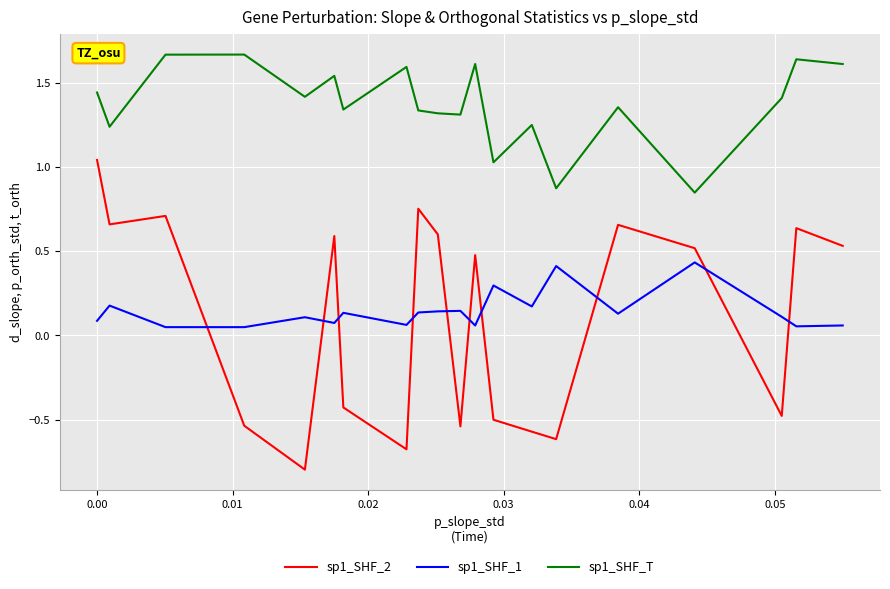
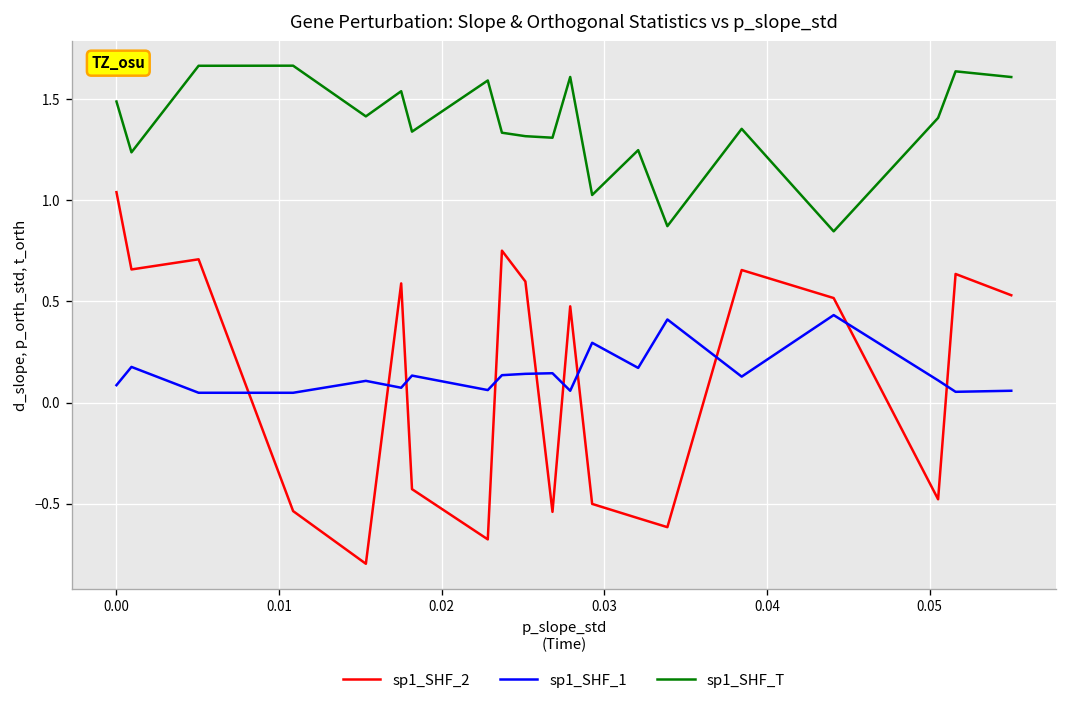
sp1_SHF_T, 0.00: 1.44 -> 1.49
